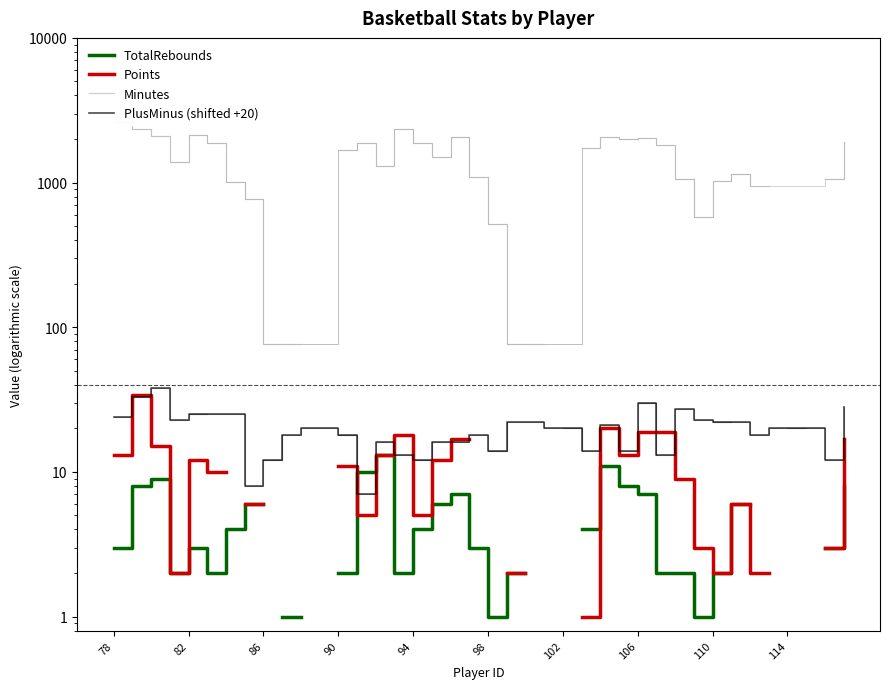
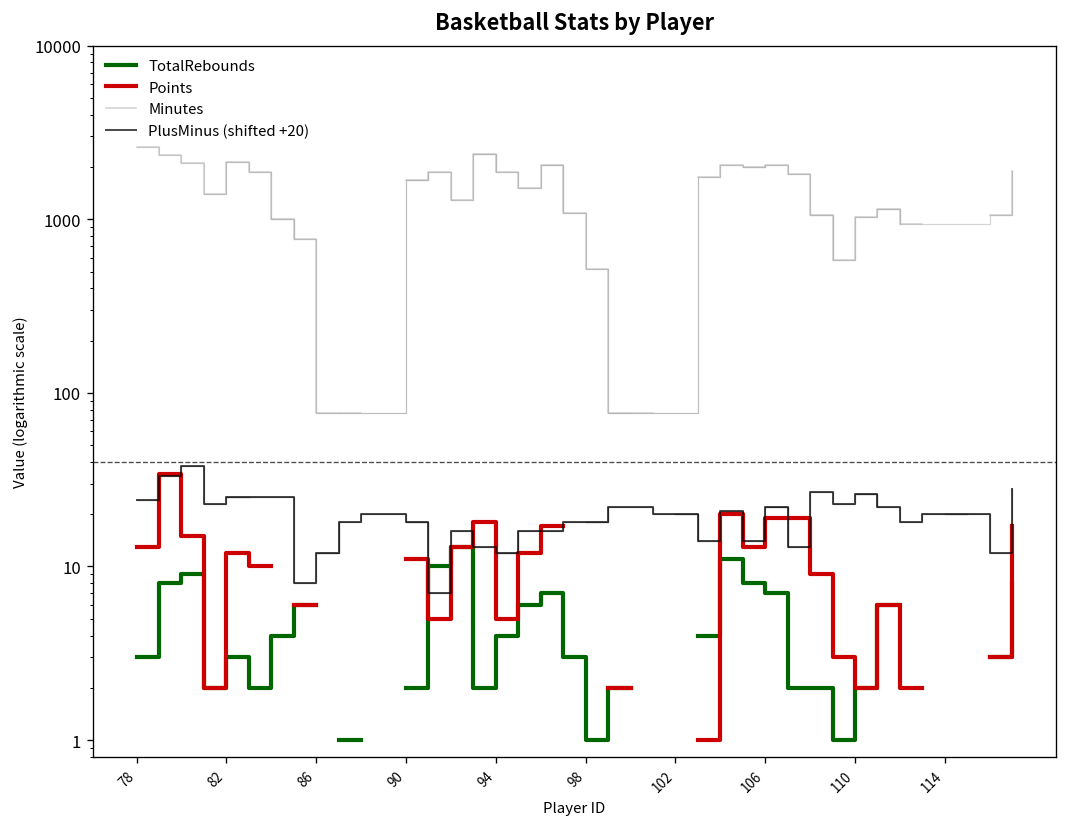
PlusMinus (shifted +20), 98: 14 -> 18
PlusMinus (shifted +20), 106: 30 -> 22
PlusMinus (shifted +20), 110: 22 -> 26
